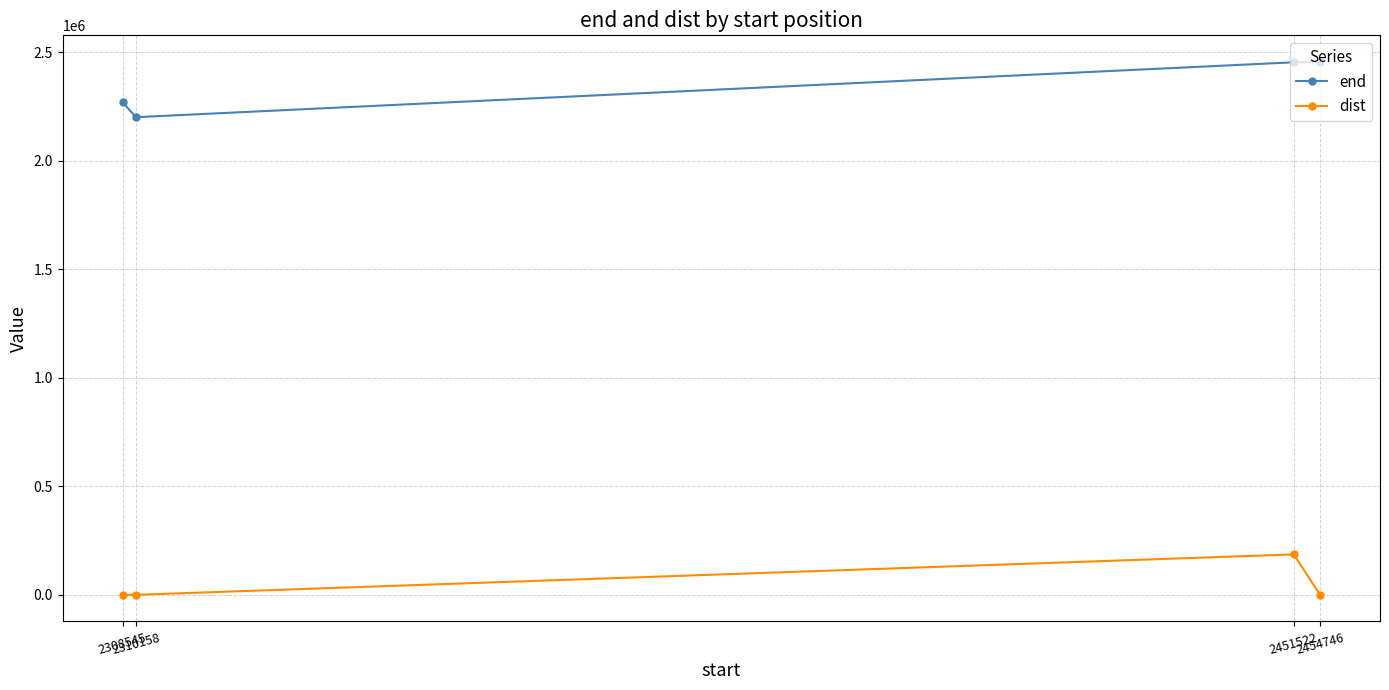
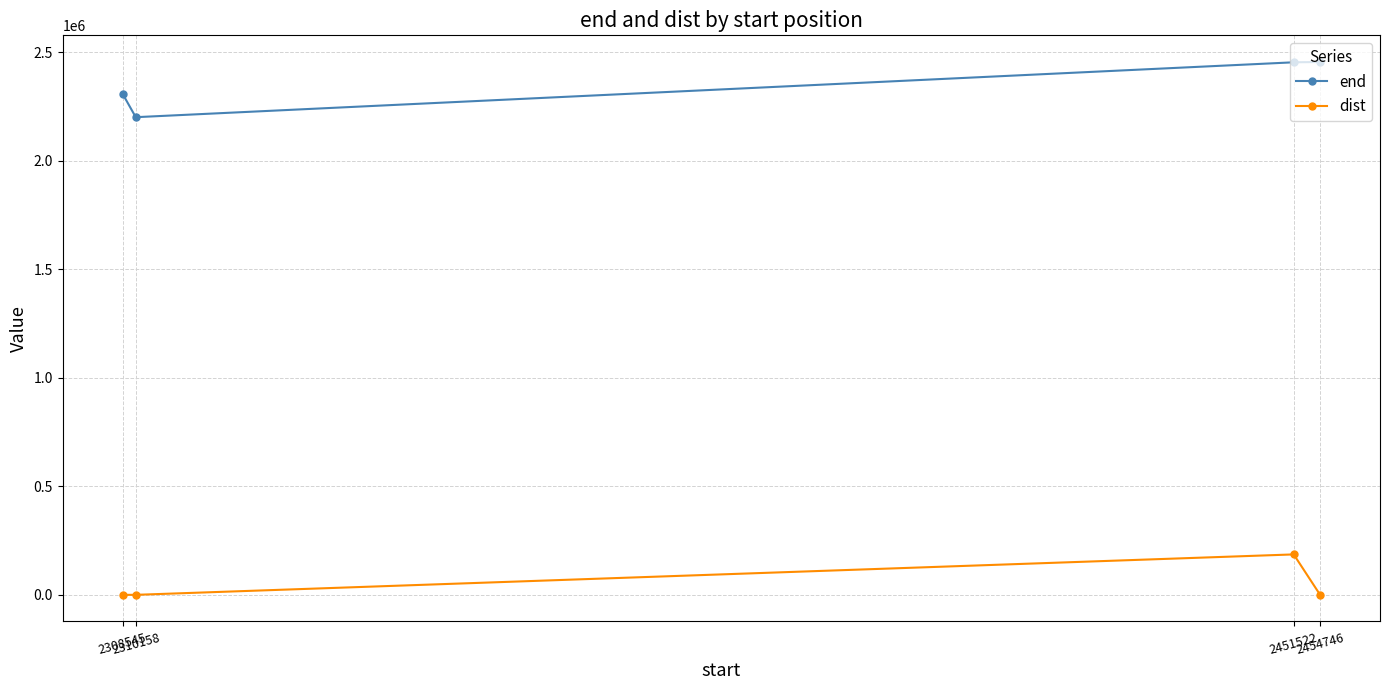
end, 2308545: 2270000 -> 2310000
